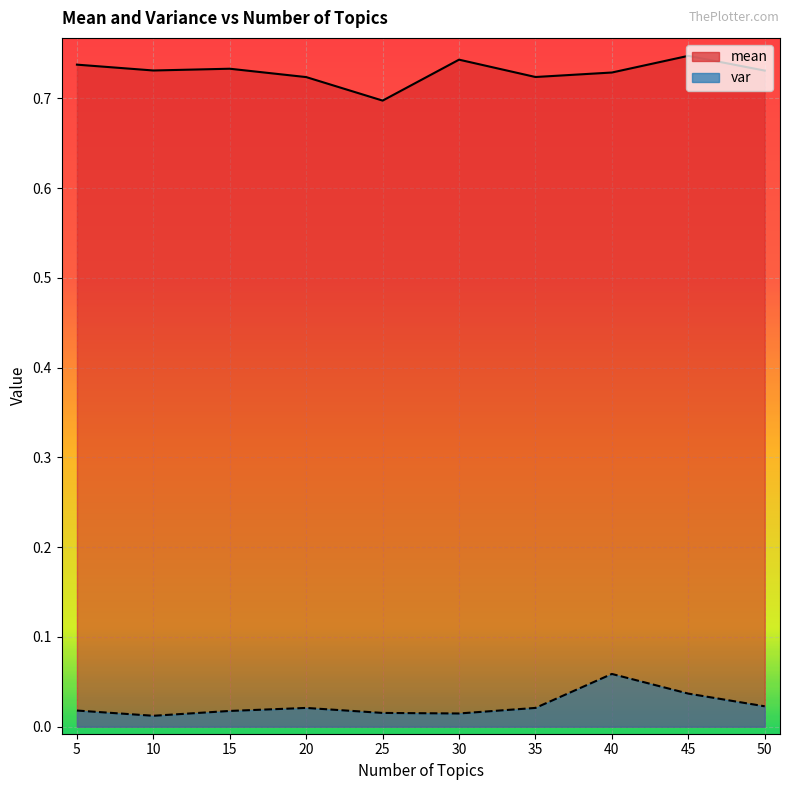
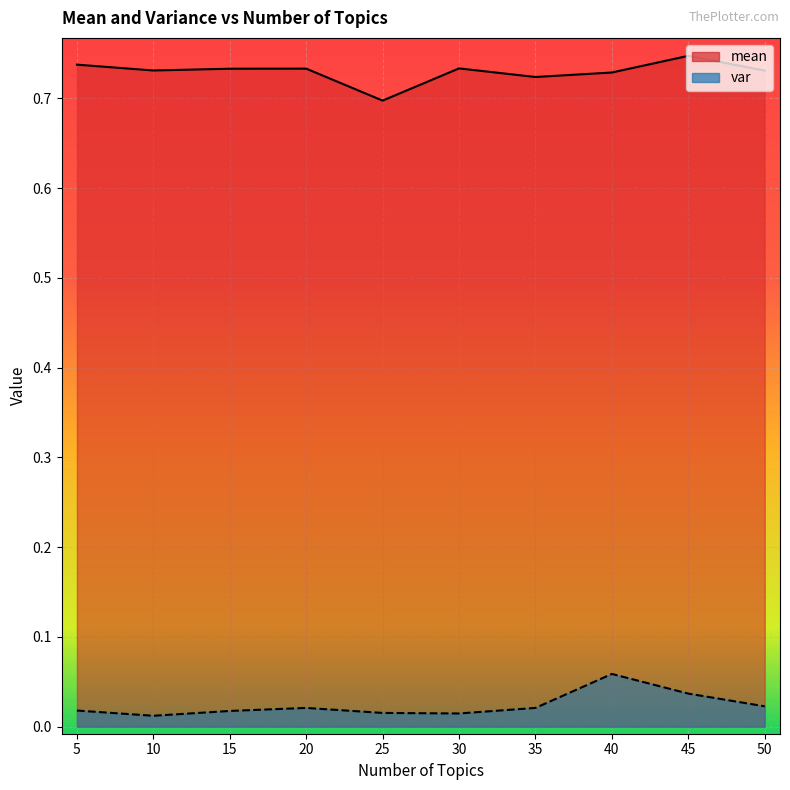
mean, 20: 0.72 -> 0.73
mean, 30: 0.74 -> 0.73
